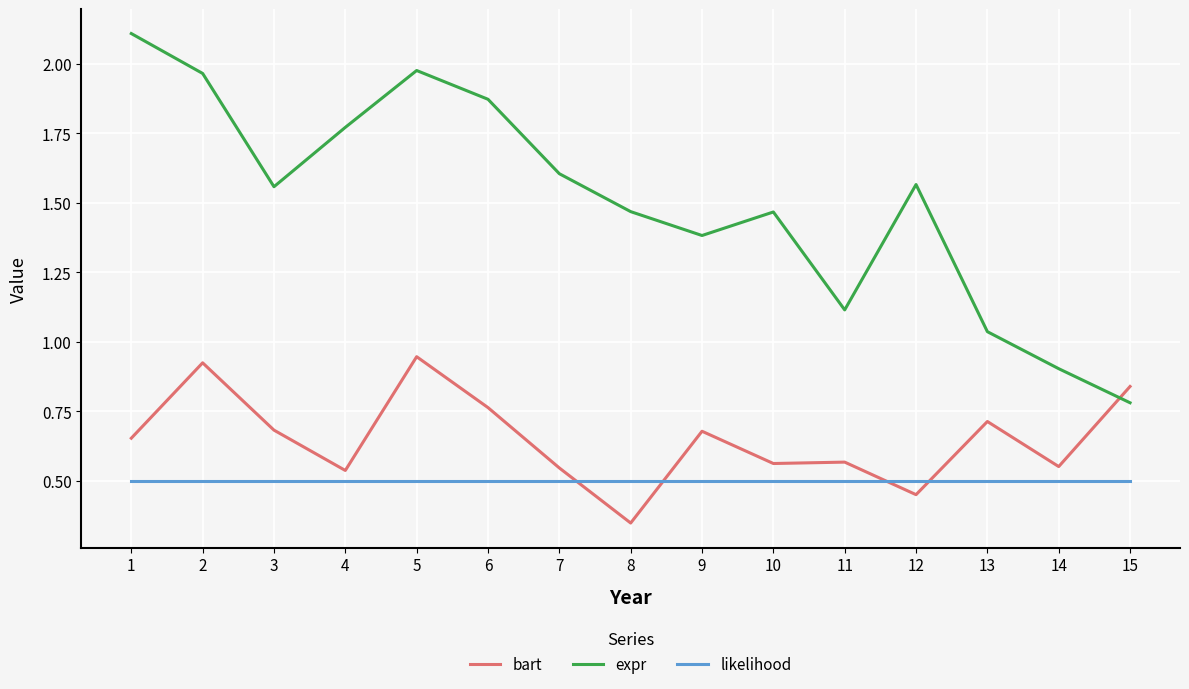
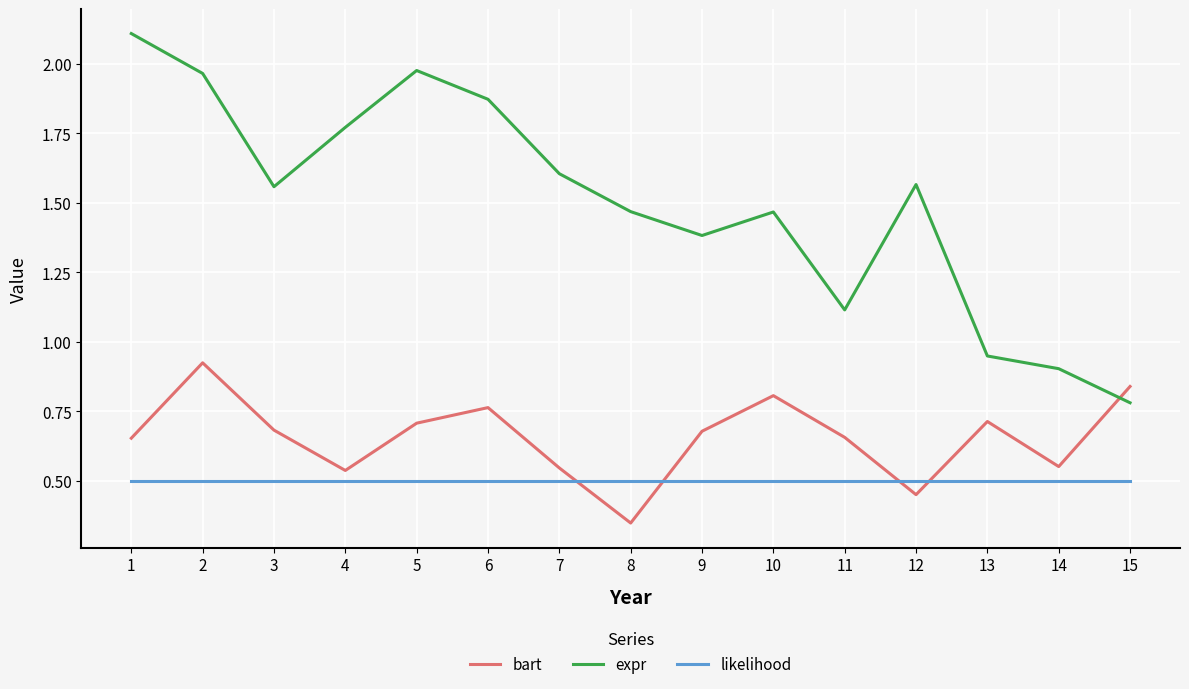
bart, 5: 0.95 -> 0.71
bart, 10: 0.56 -> 0.81
bart, 11: 0.57 -> 0.66
expr, 13: 1.04 -> 0.95
